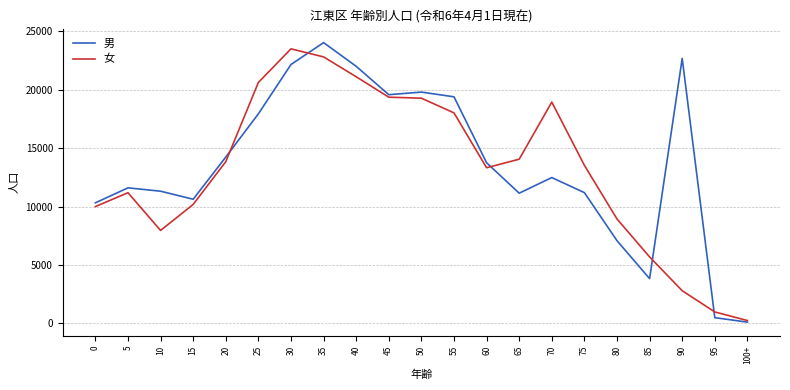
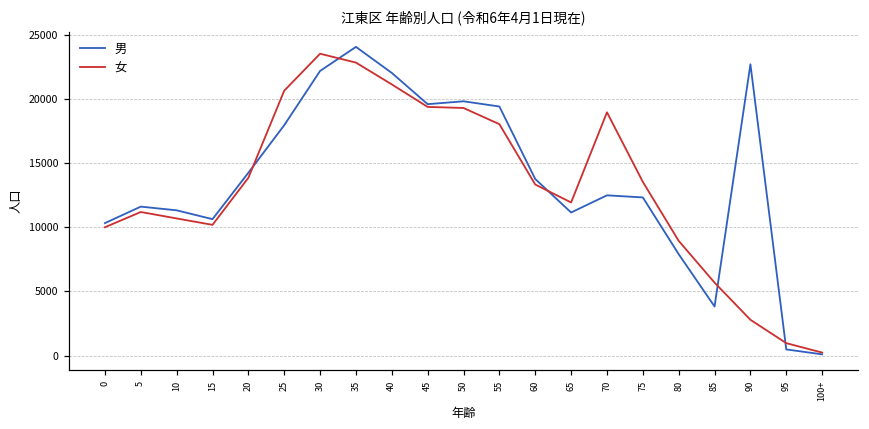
女, 10: 8000 -> 10700
女, 65: 14100 -> 11900
男, 75: 11200 -> 12300
男, 80: 7100 -> 7900
